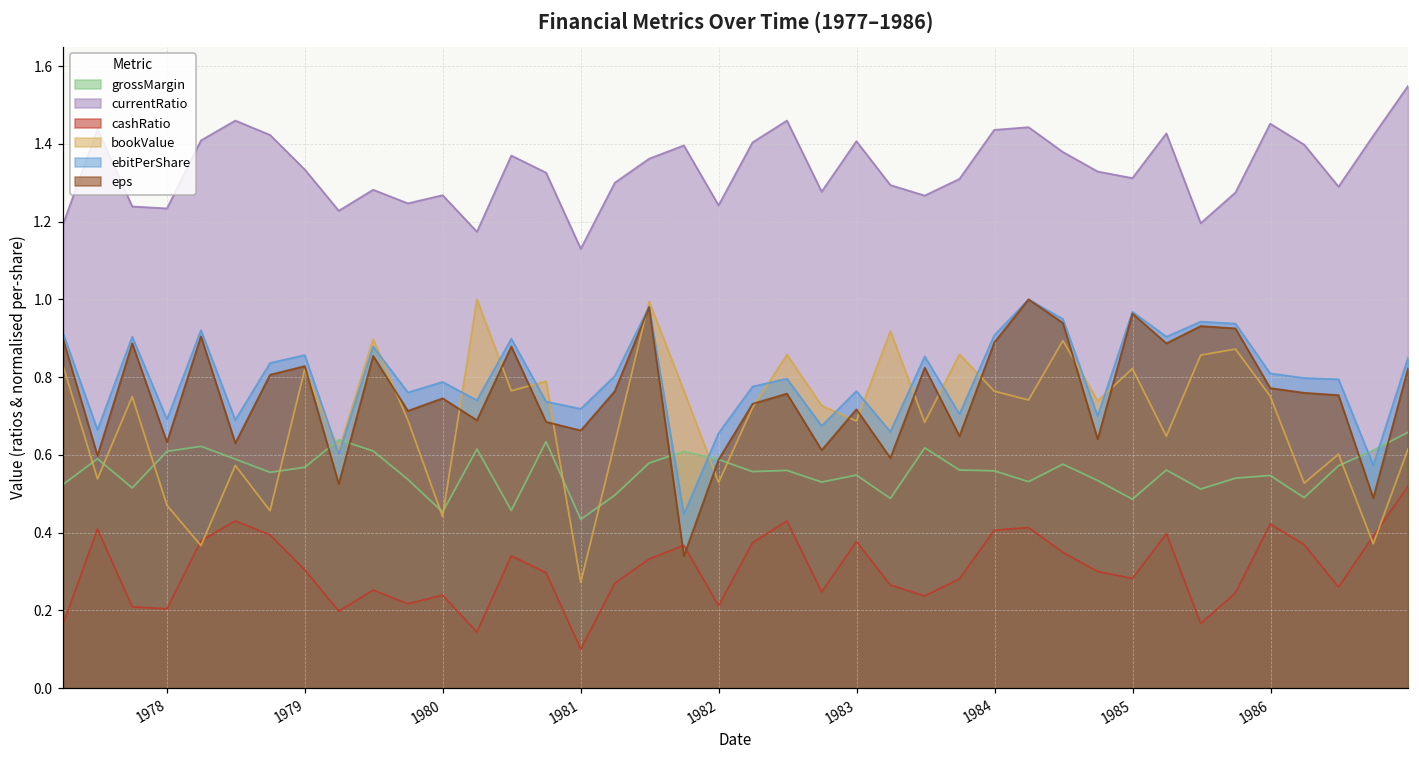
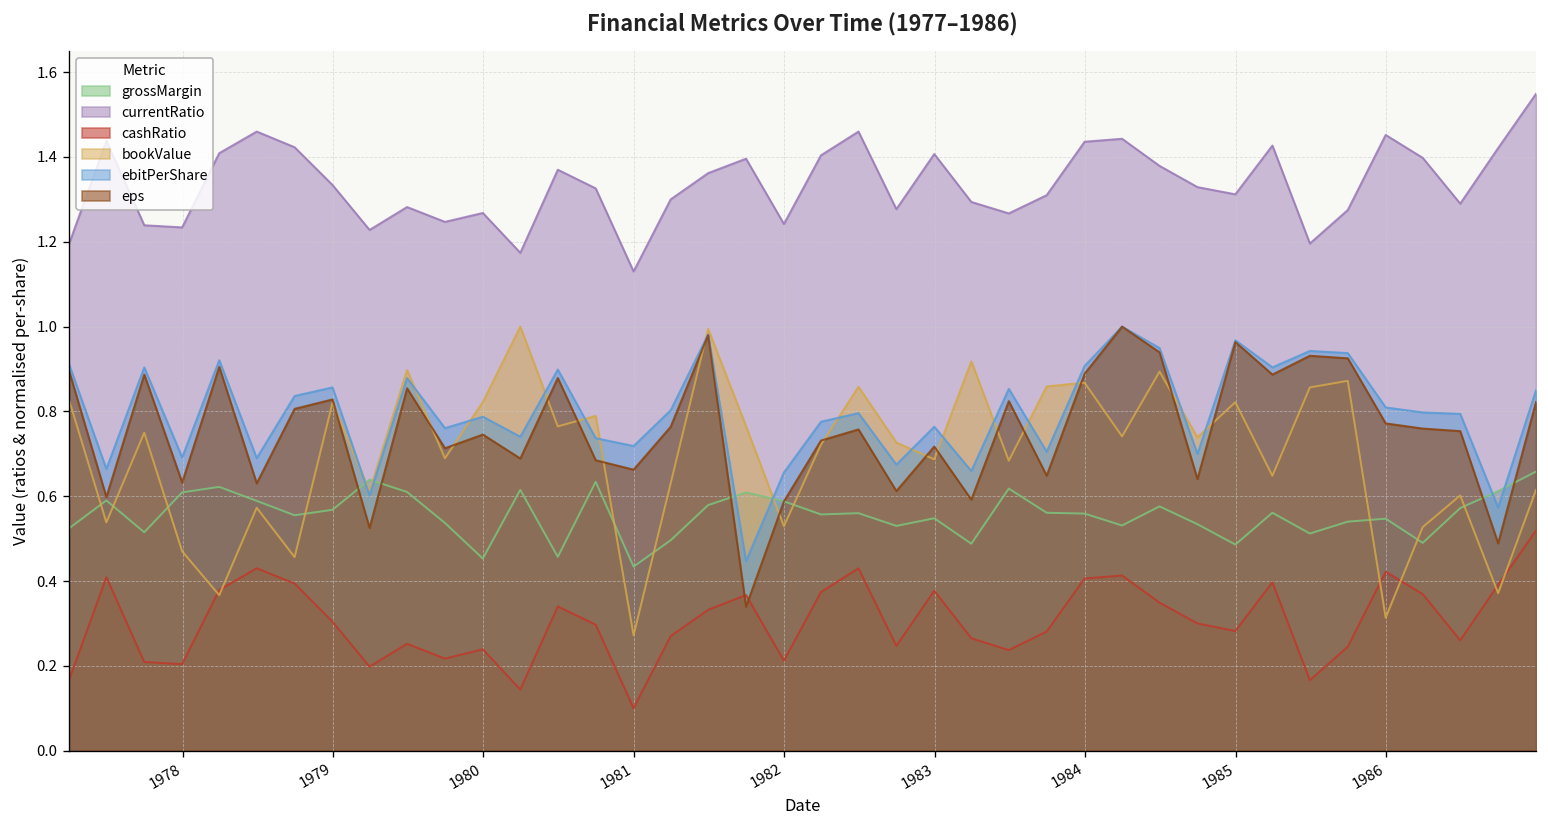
bookValue, 1980: 0.44 -> 0.82
bookValue, 1984: 0.76 -> 0.87
bookValue, 1986: 0.75 -> 0.31
